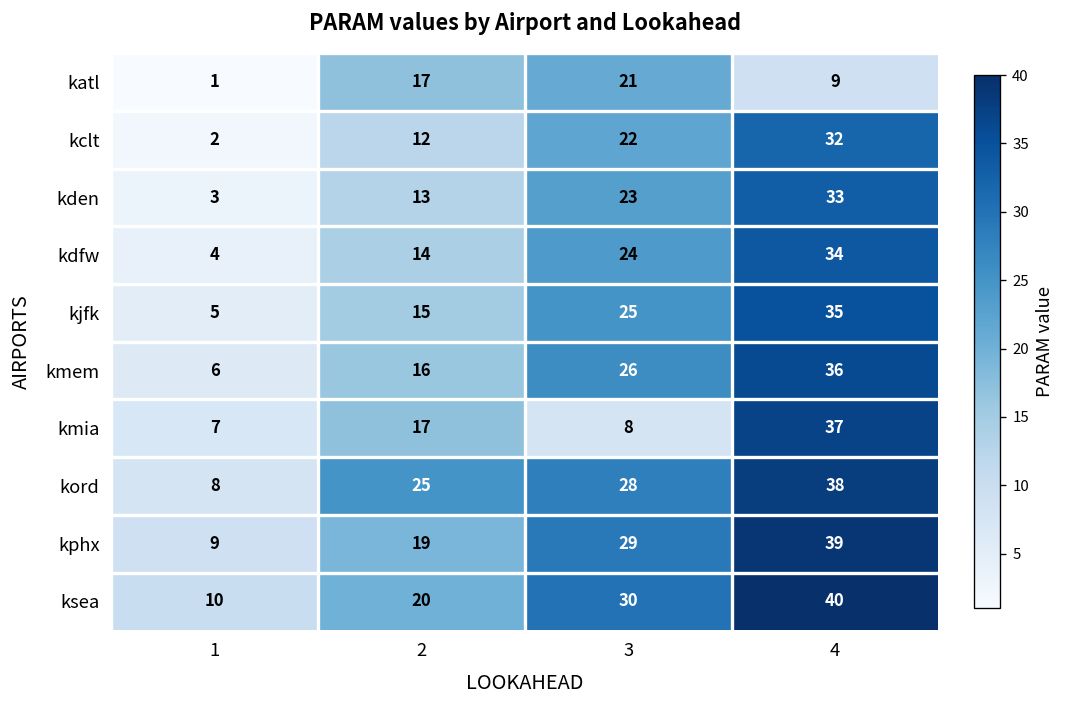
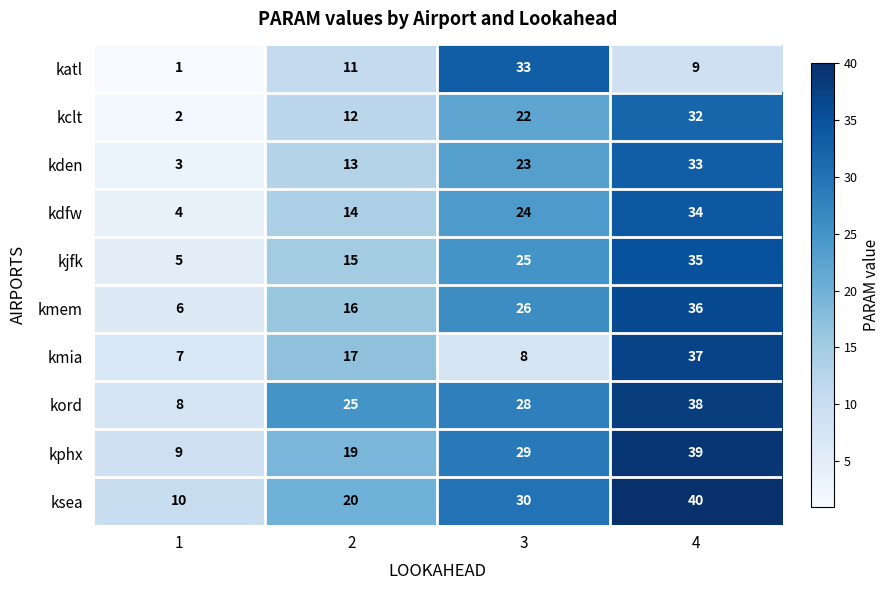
katl, 2: 17 -> 11
katl, 3: 21 -> 33
